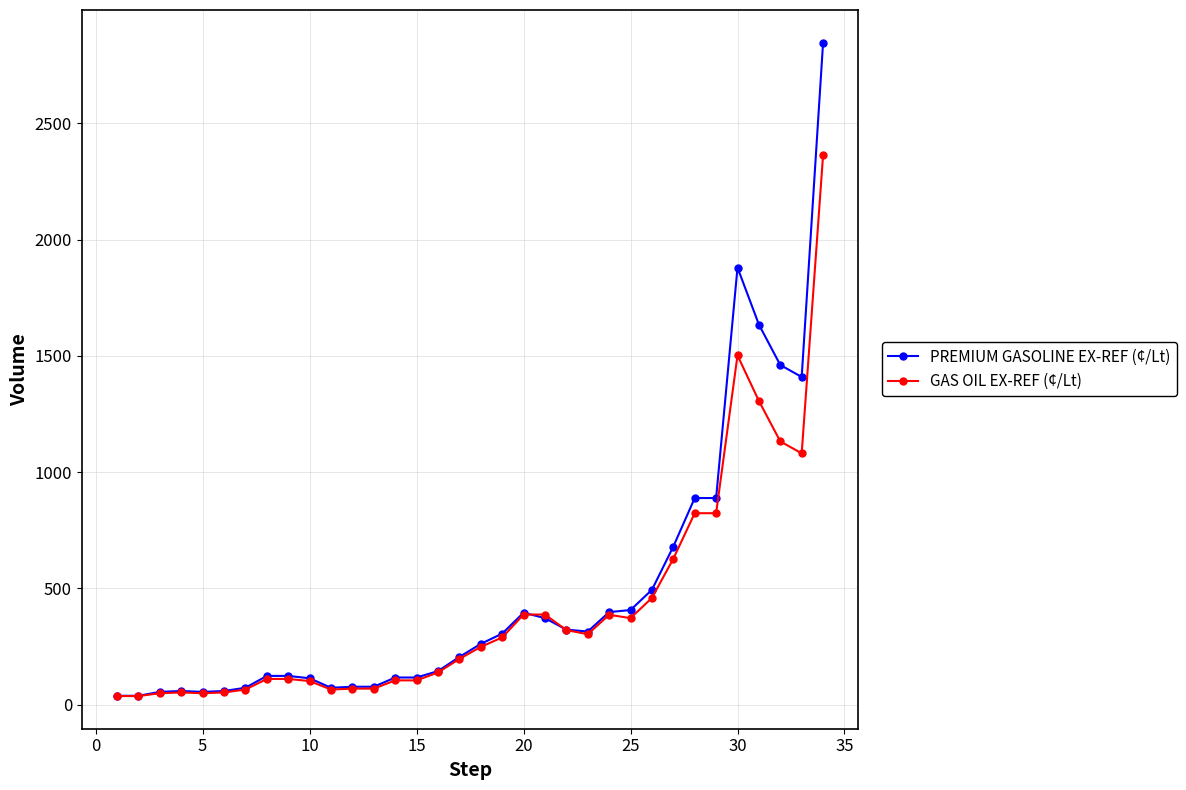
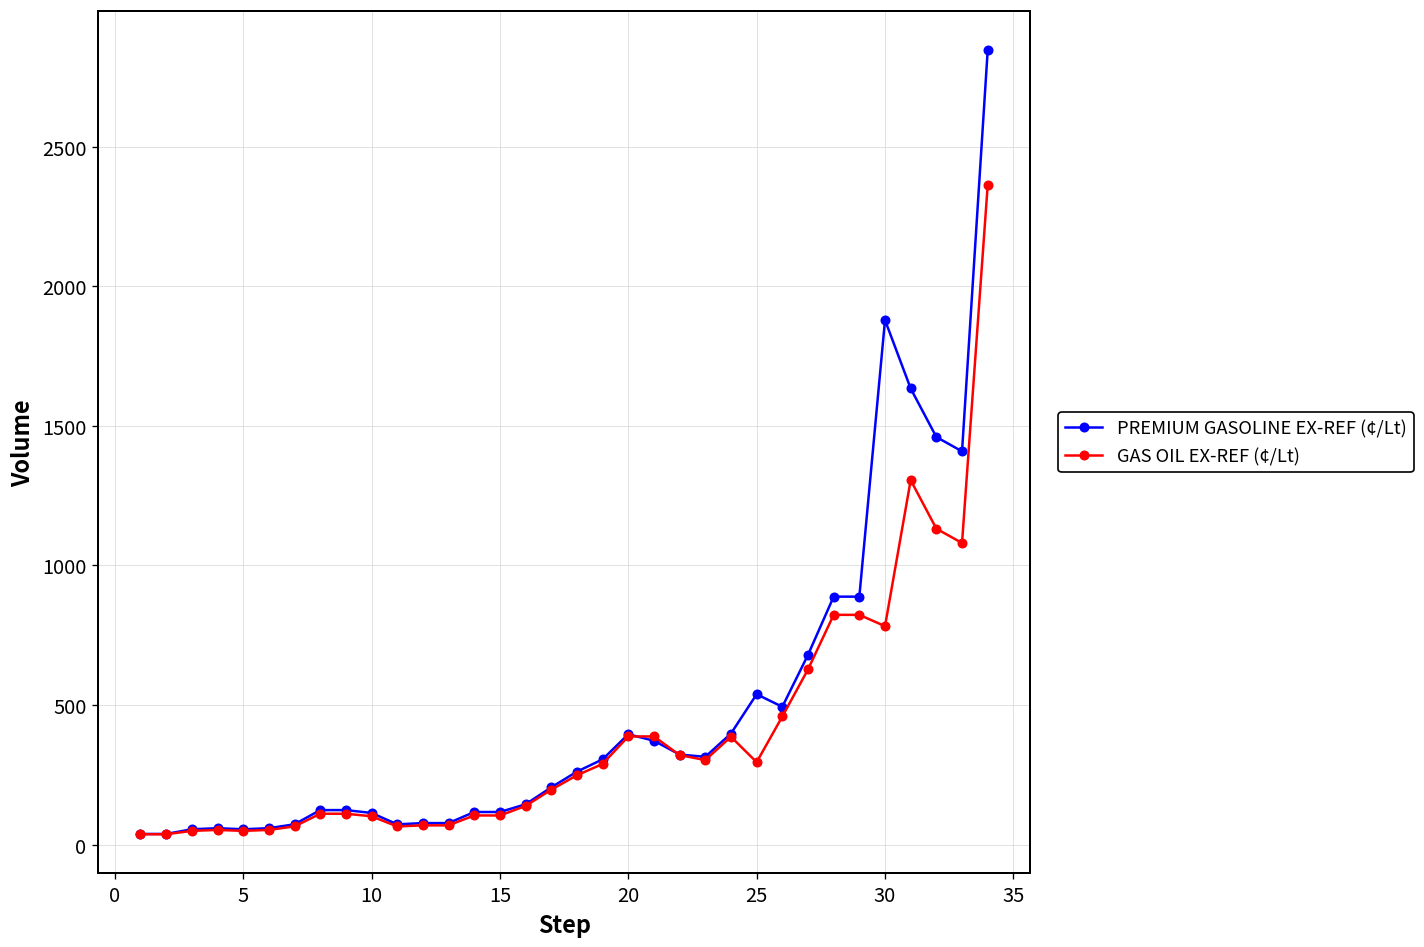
PREMIUM GASOLINE EX-REF (¢/Lt), 25: 410 -> 540
GAS OIL EX-REF (¢/Lt), 25: 370 -> 300
GAS OIL EX-REF (¢/Lt), 30: 1500 -> 780
